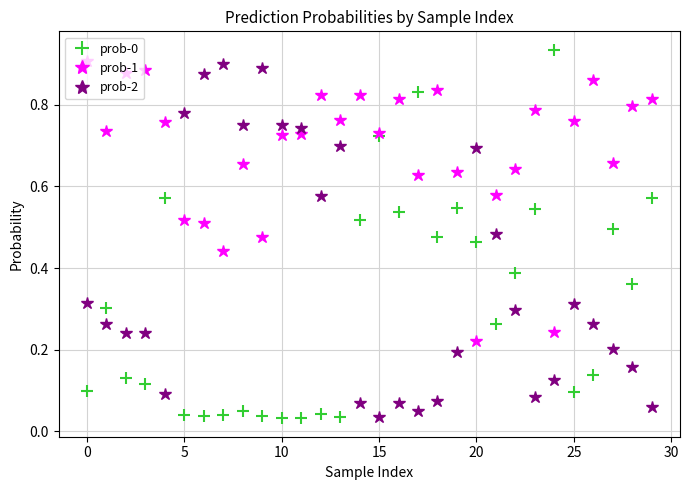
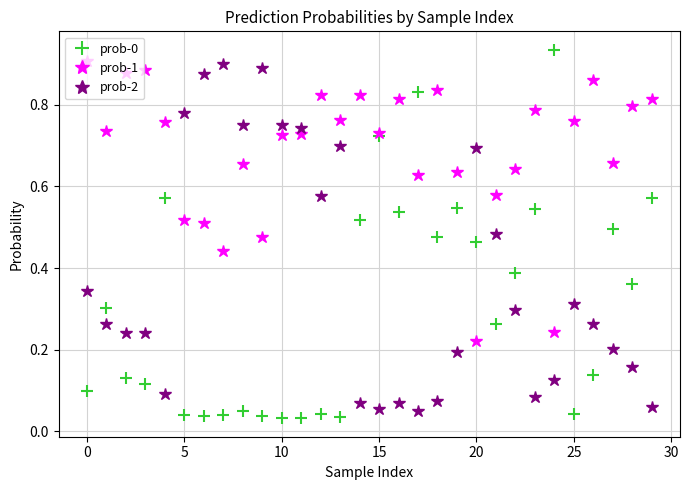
prob-2, 0: 0.31 -> 0.34
prob-2, 15: 0.04 -> 0.05
prob-0, 25: 0.10 -> 0.04
